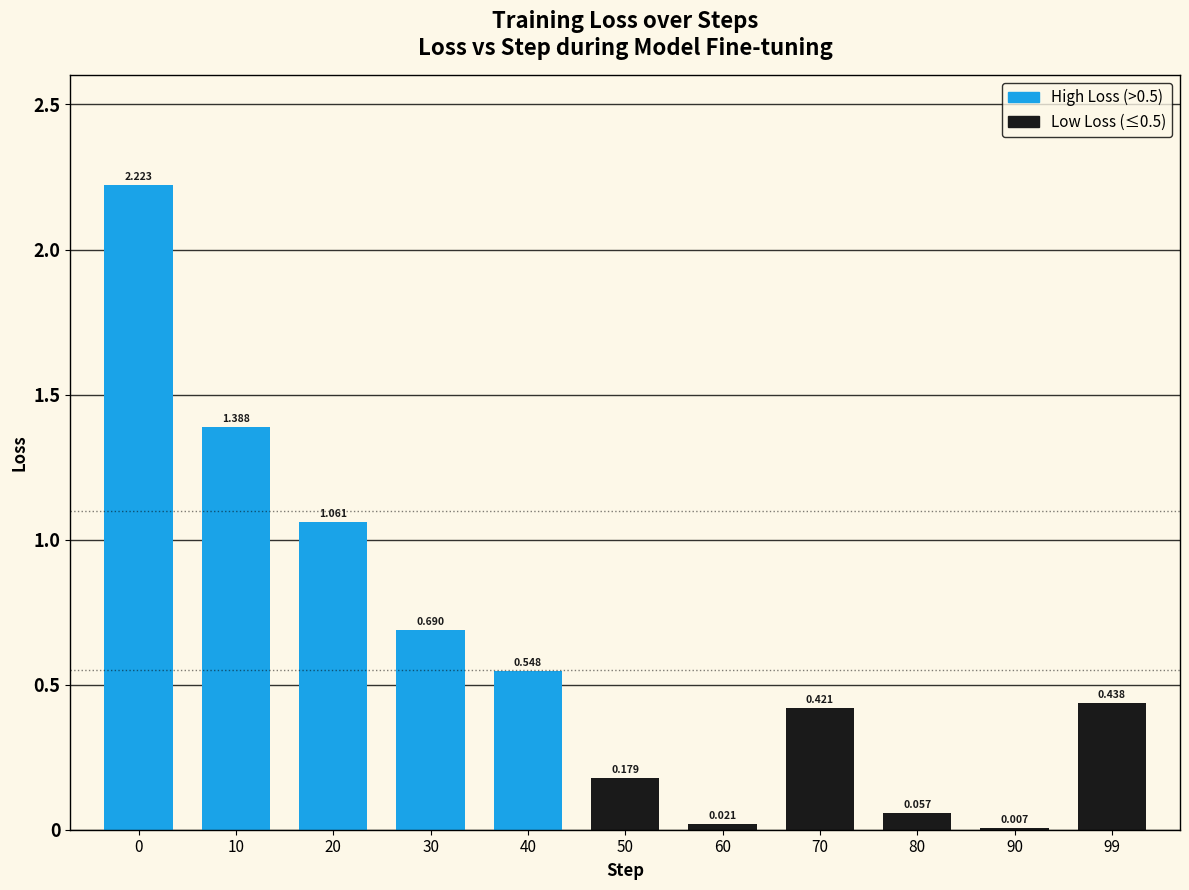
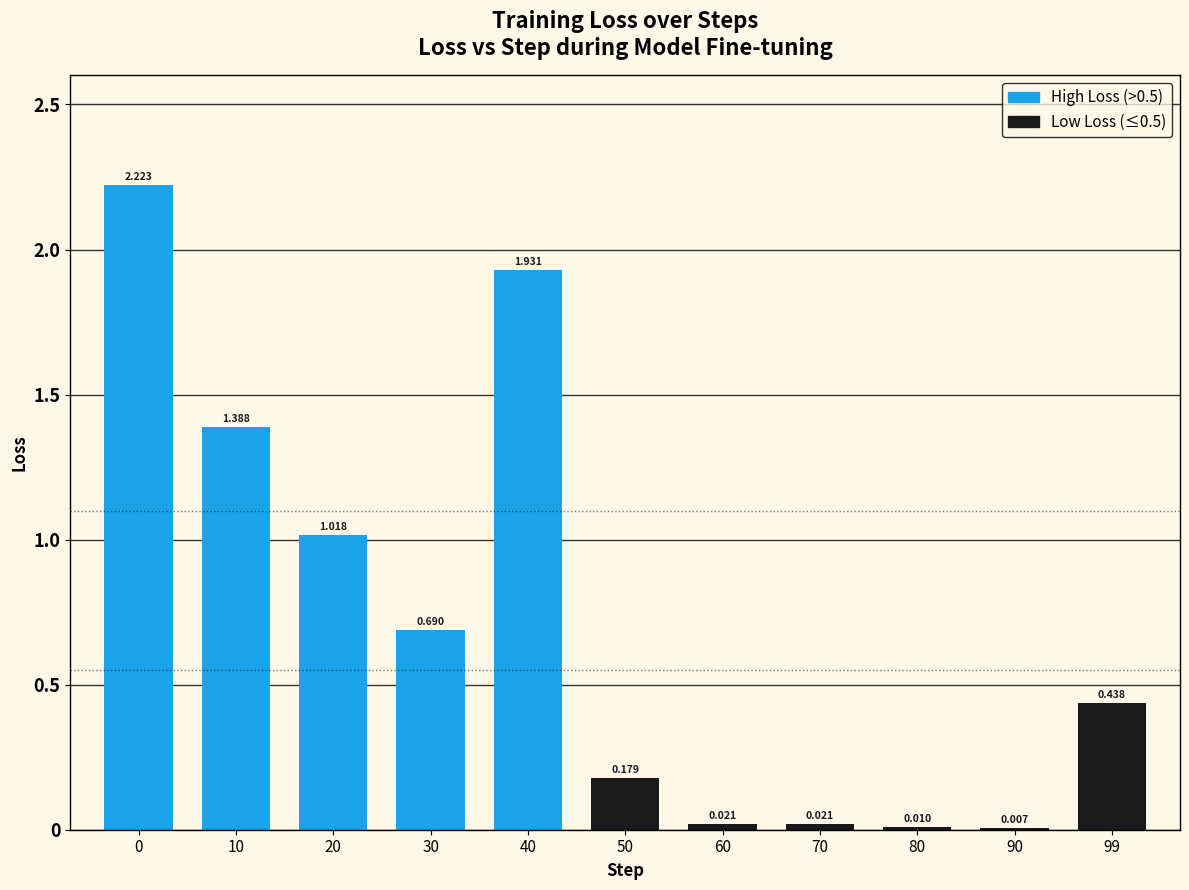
20: 1.061 -> 1.018
40: 0.548 -> 1.931
70: 0.421 -> 0.021
80: 0.057 -> 0.010
